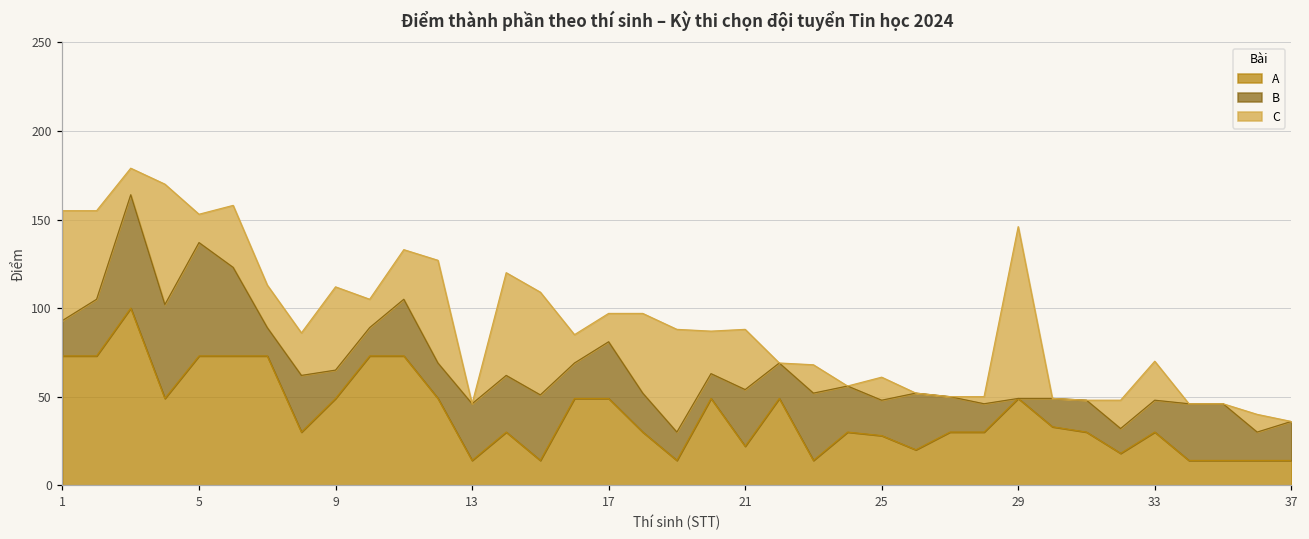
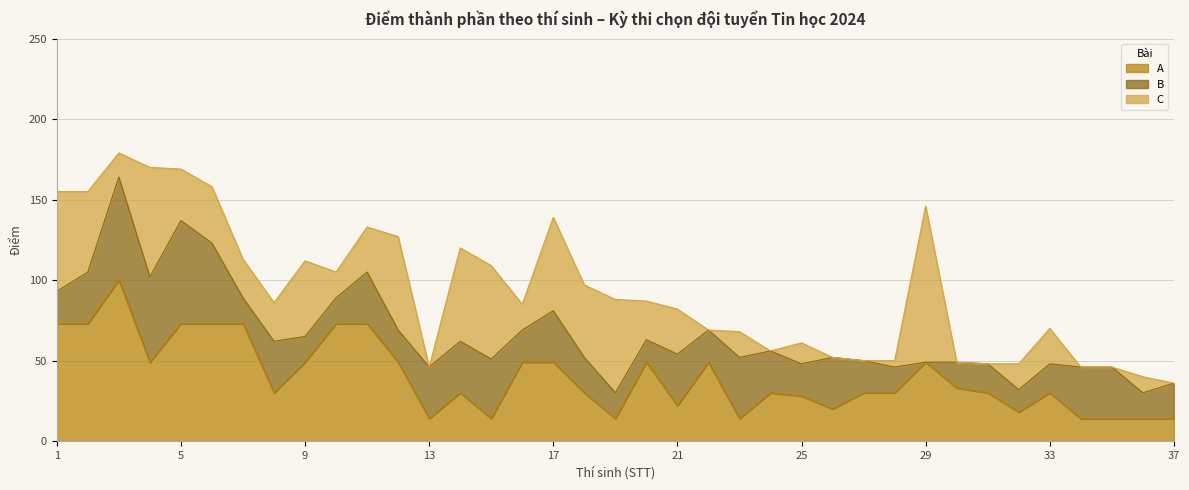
C, 5: 16 -> 32
C, 17: 16 -> 58
C, 21: 34 -> 28
